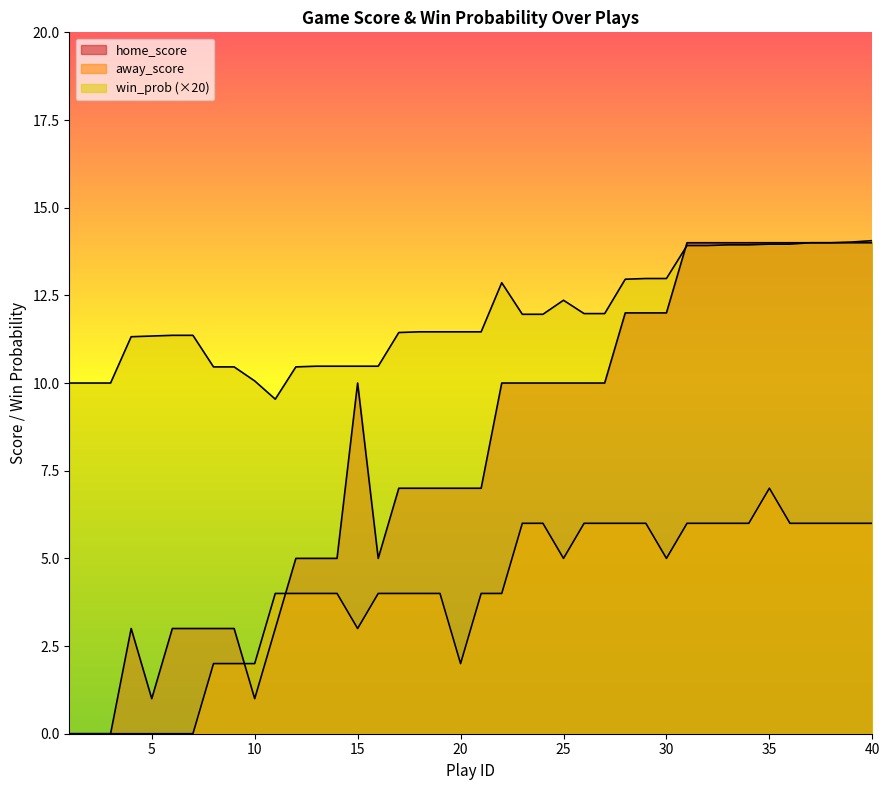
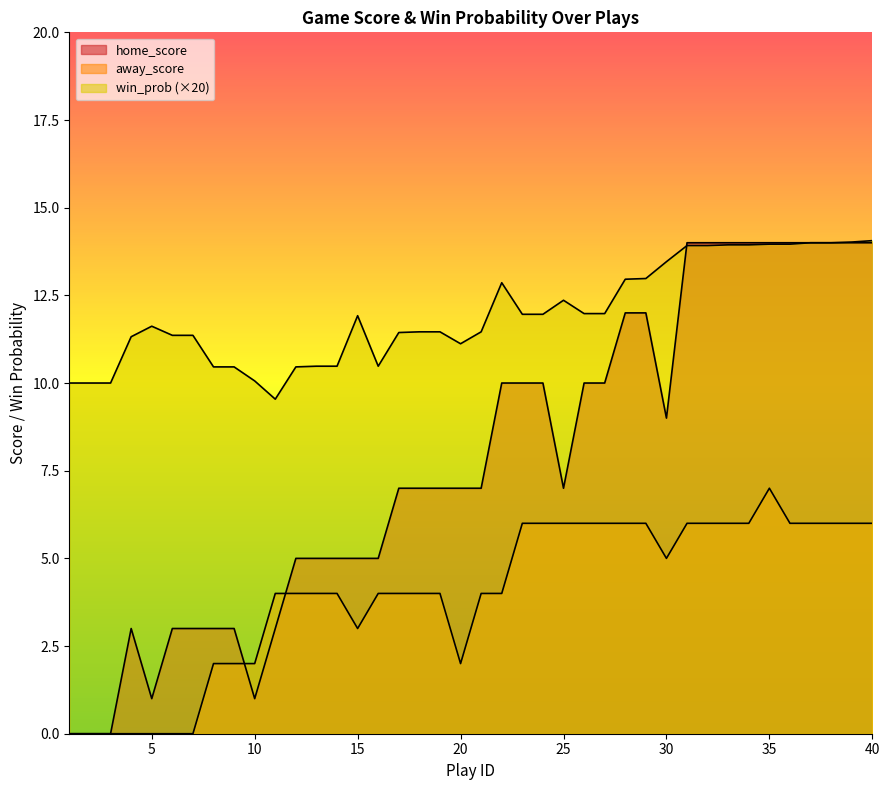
win_prob (×20), 5: 11.3 -> 11.6
home_score, 15: 10 -> 5
win_prob (×20), 15: 10.5 -> 11.9
win_prob (×20), 20: 11.5 -> 11.1
home_score, 25: 10 -> 7
away_score, 25: 5 -> 6
home_score, 30: 12 -> 9
win_prob (×20), 30: 13.0 -> 13.5
